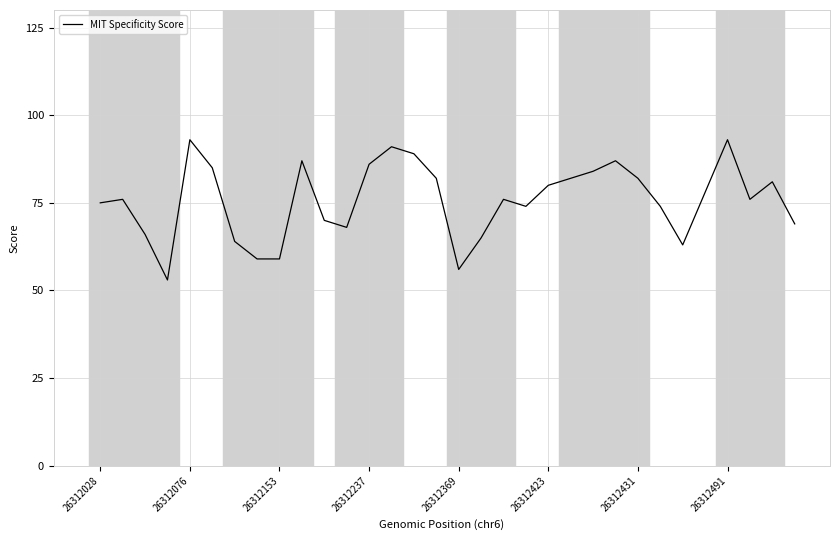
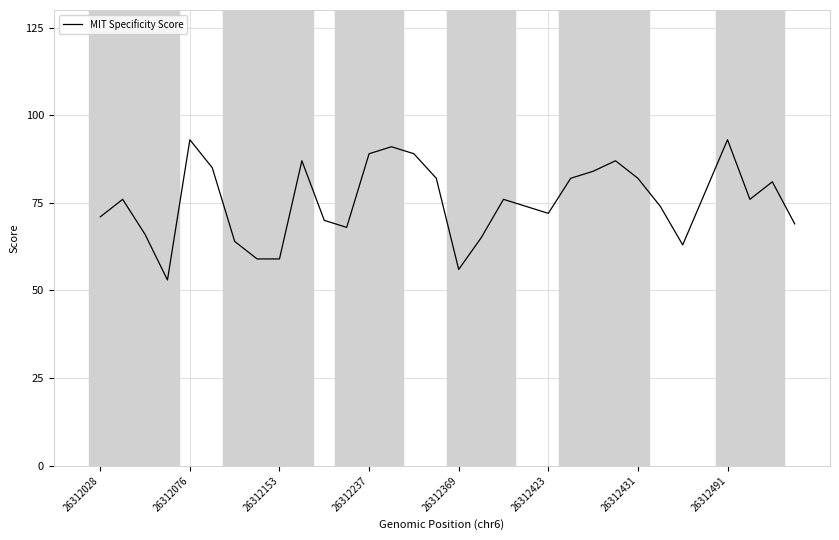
26312028: 75 -> 71
26312237: 86 -> 89
26312423: 80 -> 72
